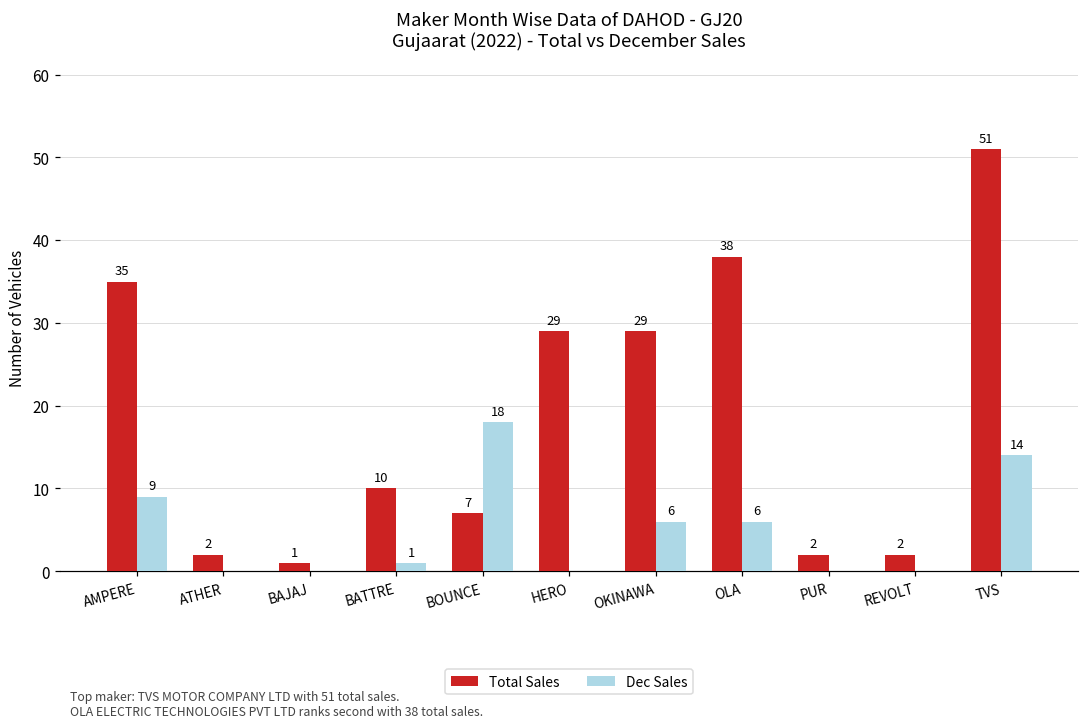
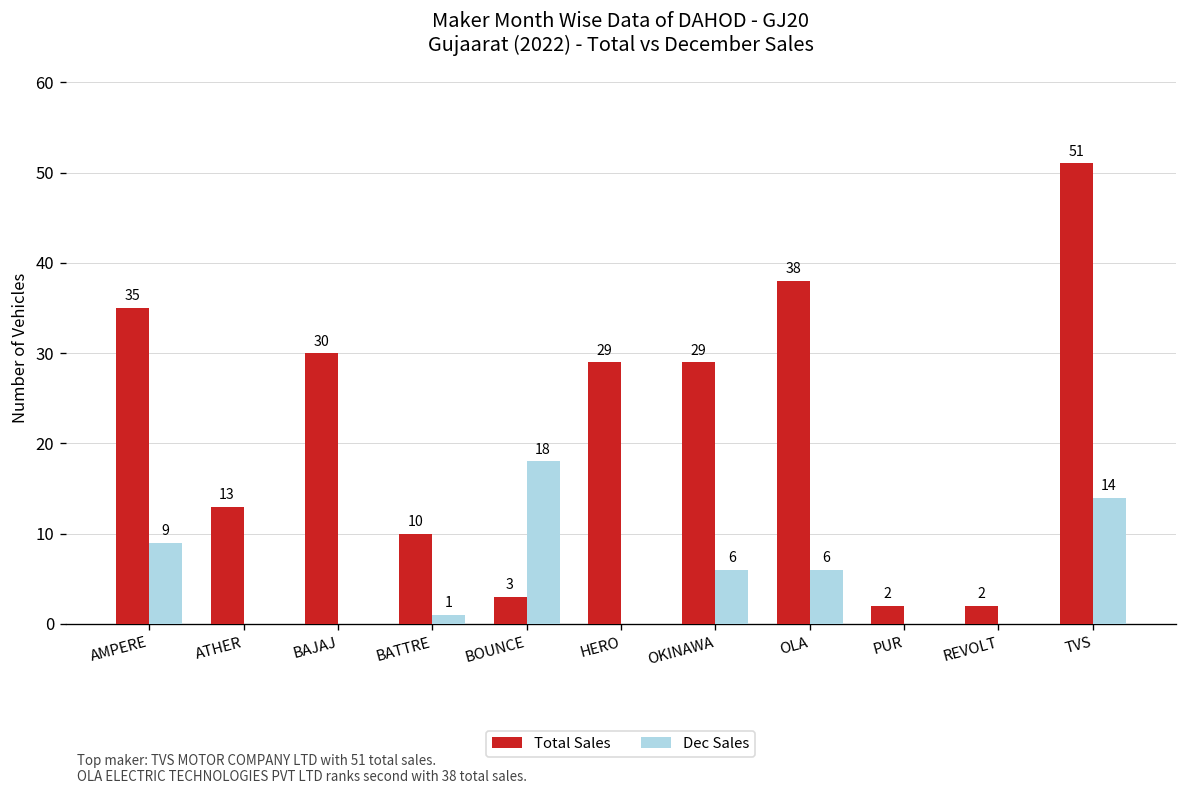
Total Sales, ATHER: 2 -> 13
Total Sales, BAJAJ: 1 -> 30
Total Sales, BOUNCE: 7 -> 3
